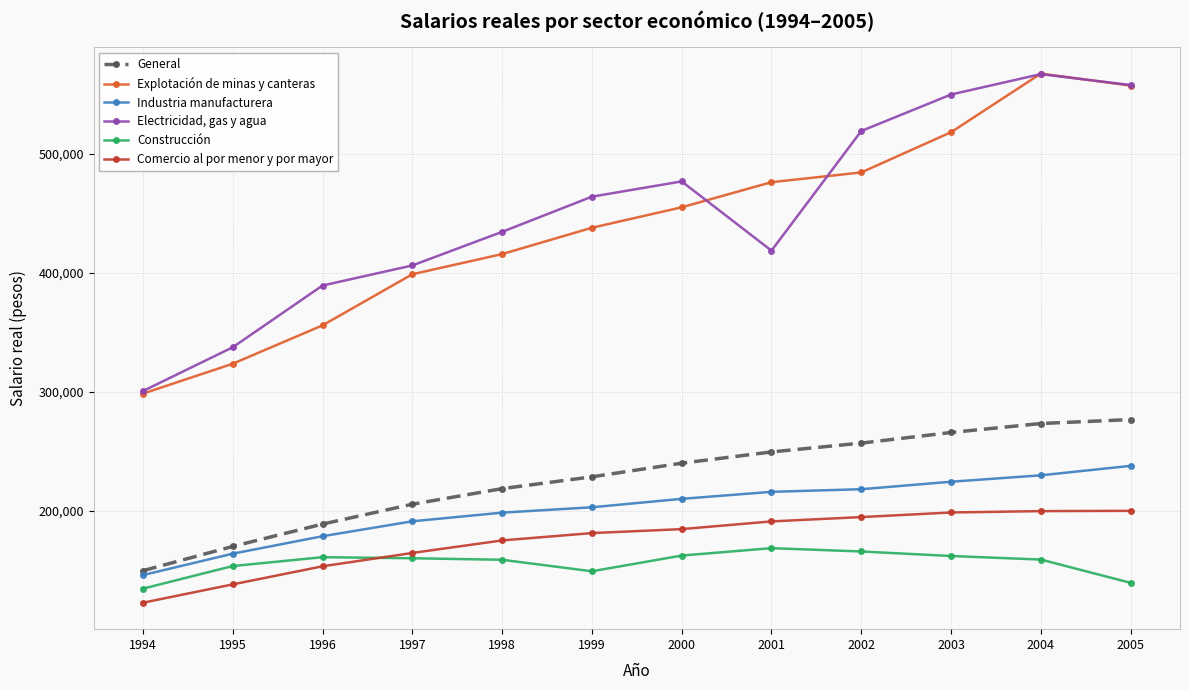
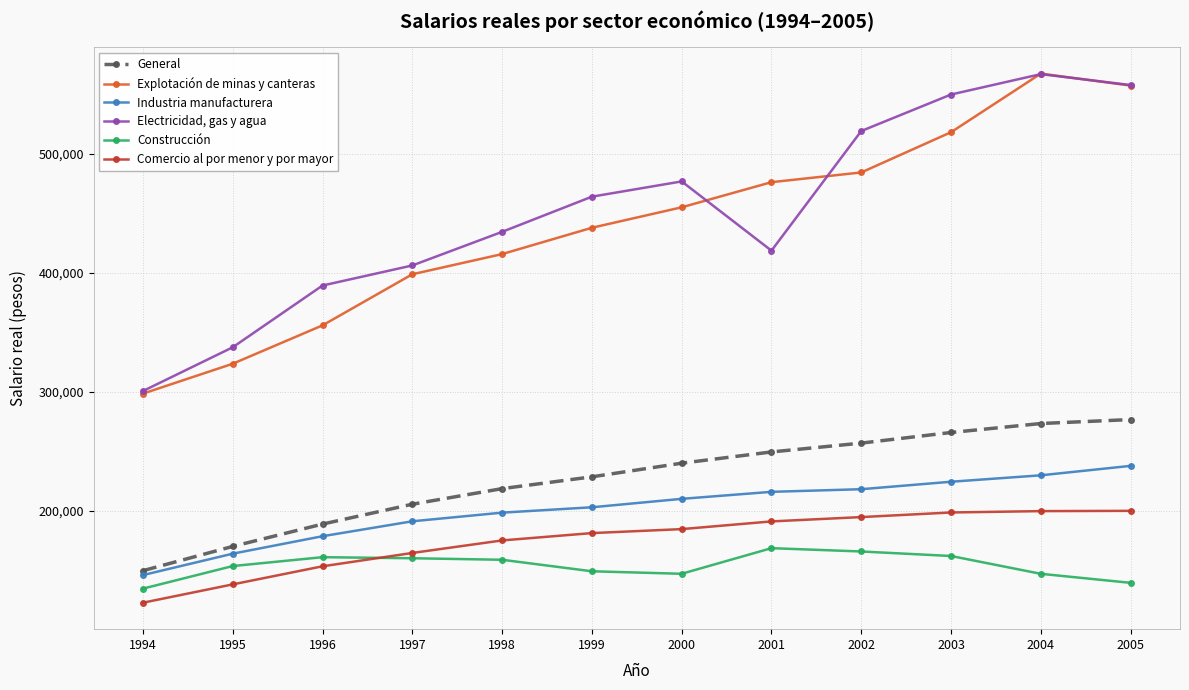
Construcción, 2000: 162,000 -> 147,000
Construcción, 2004: 159,000 -> 147,000
